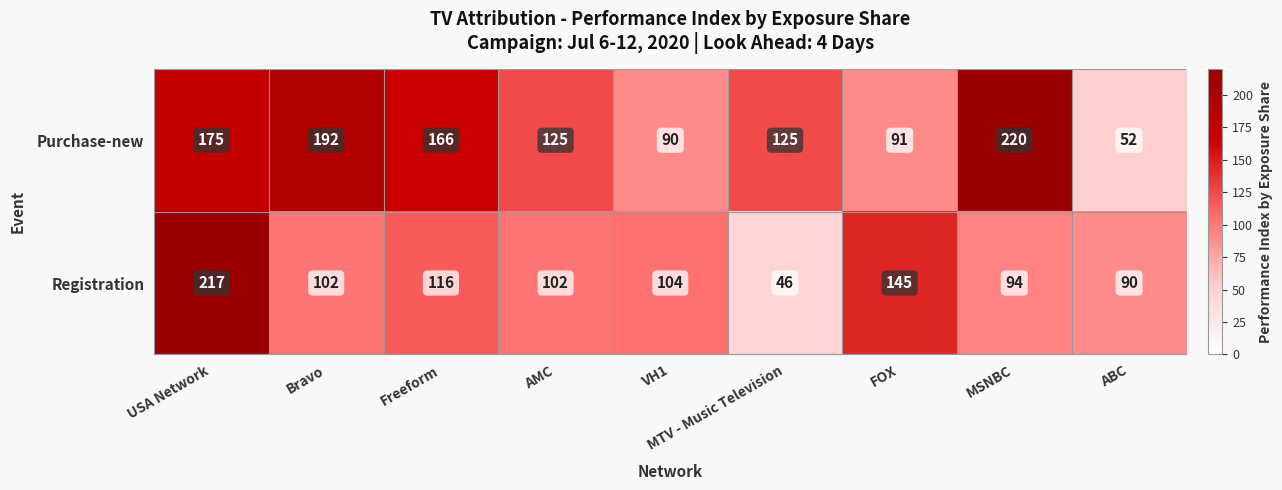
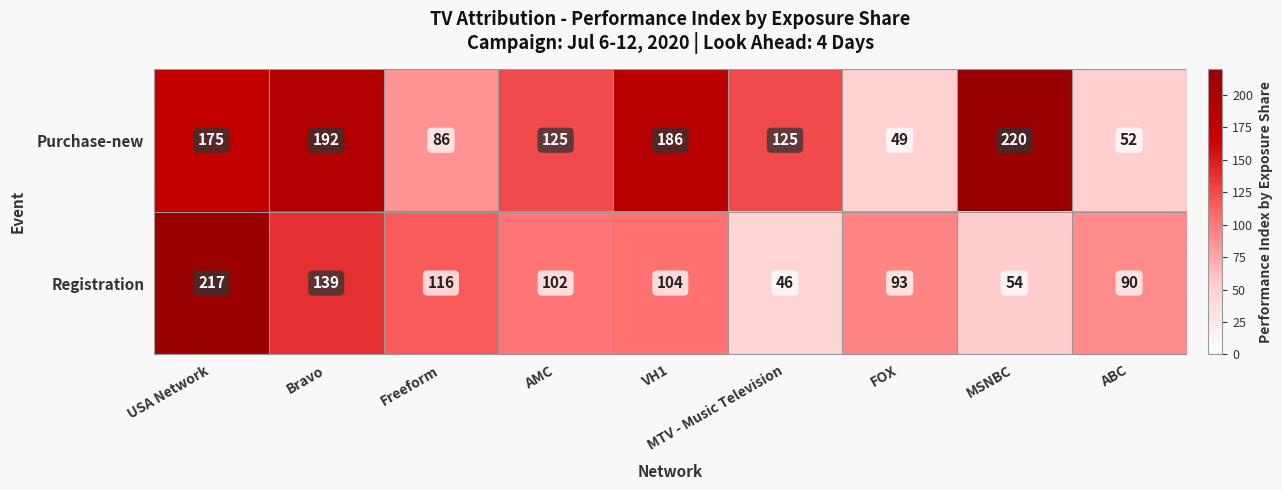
Purchase-new, Freeform: 166 -> 86
Purchase-new, VH1: 90 -> 186
Purchase-new, FOX: 91 -> 49
Registration, Bravo: 102 -> 139
Registration, FOX: 145 -> 93
Registration, MSNBC: 94 -> 54
